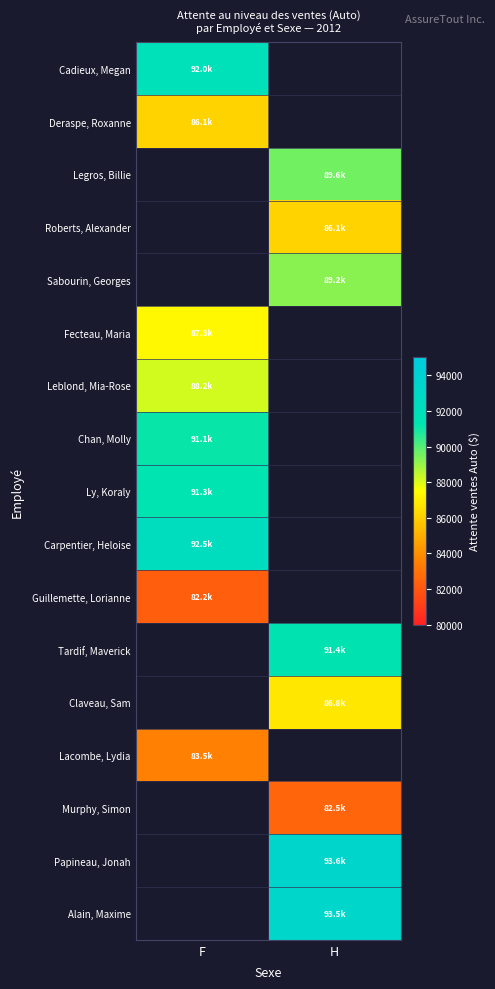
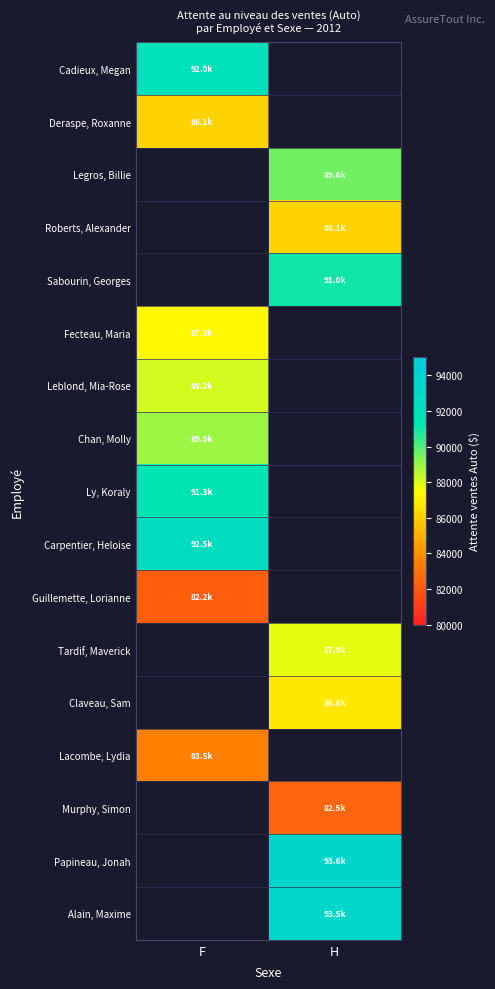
Sabourin, Georges, H: 89.2k -> 91.0k
Chan, Molly, F: 91.1k -> 89.0k
Tardif, Maverick, H: 91.4k -> 87.9k
